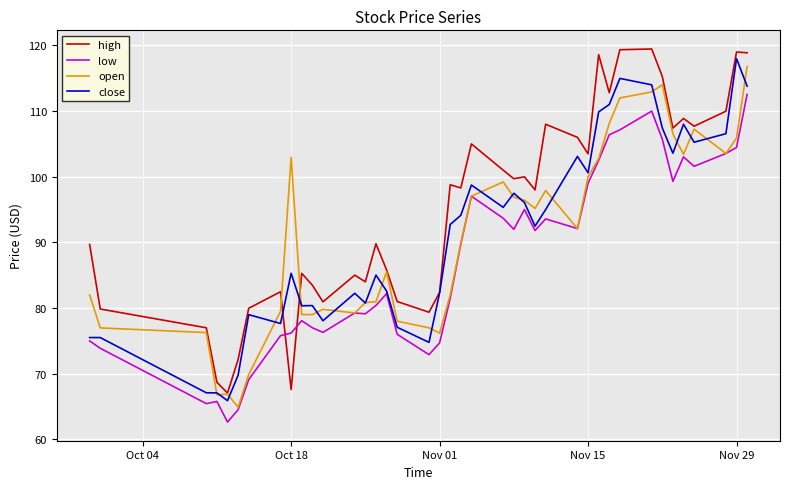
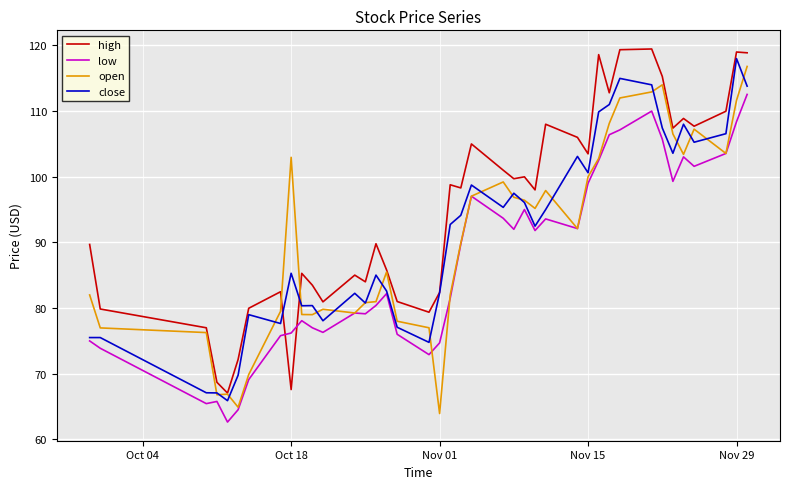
open, Nov 01: 76 -> 64
low, Nov 29: 104 -> 108
open, Nov 29: 106 -> 112
